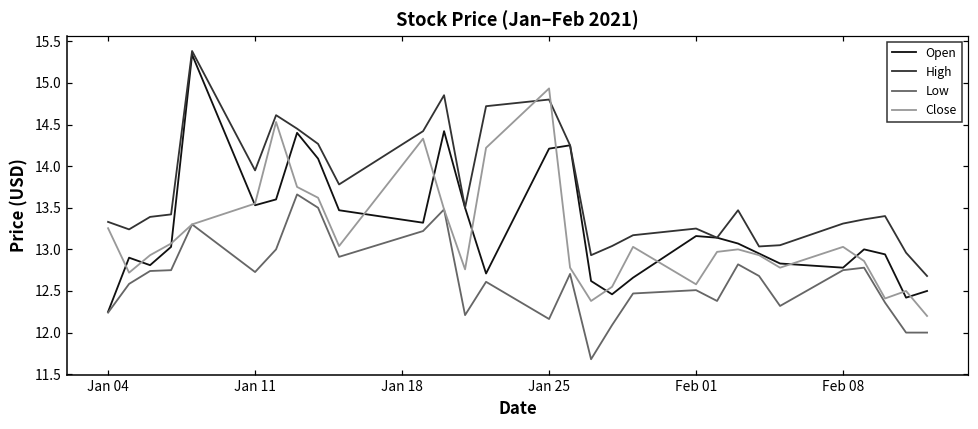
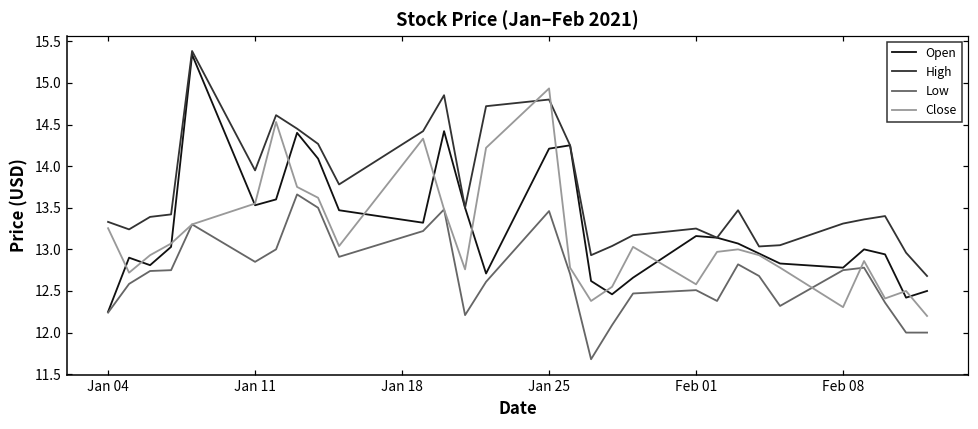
Low, Jan 11: 12.7 -> 12.9
Low, Jan 25: 12.2 -> 13.5
Close, Feb 08: 13.0 -> 12.3
